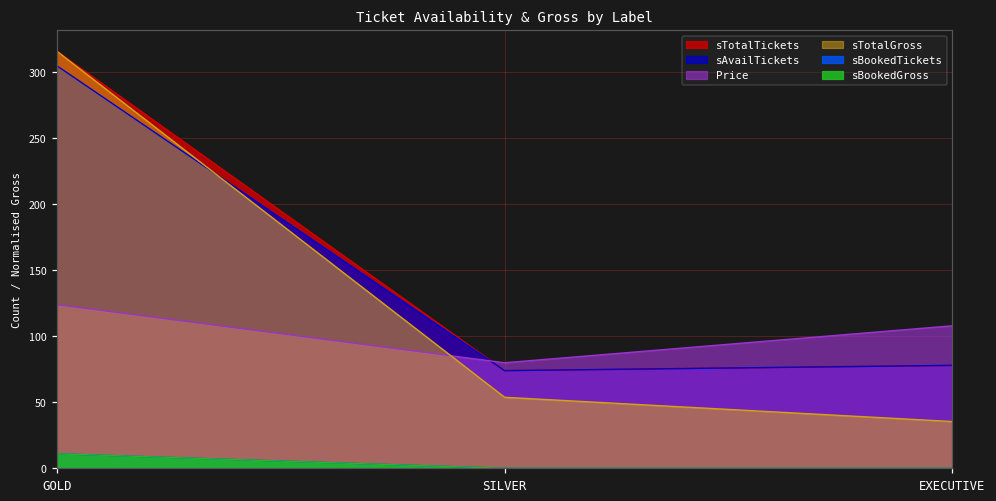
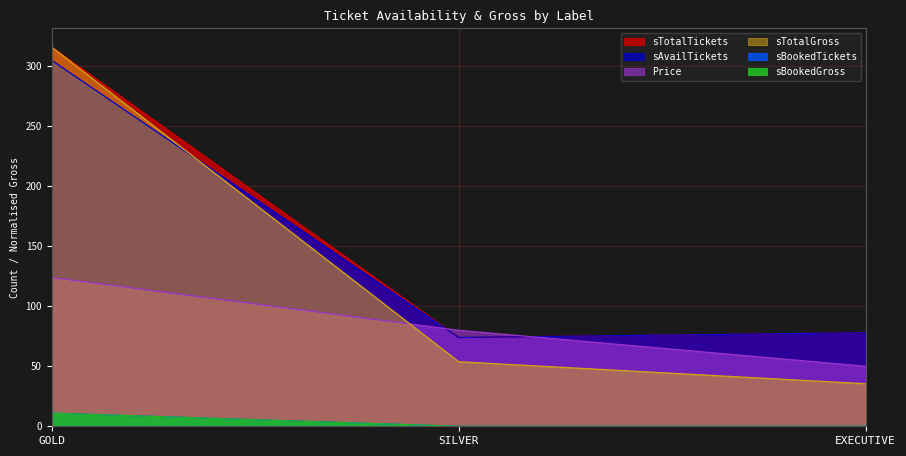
Price, EXECUTIVE: 108 -> 50
